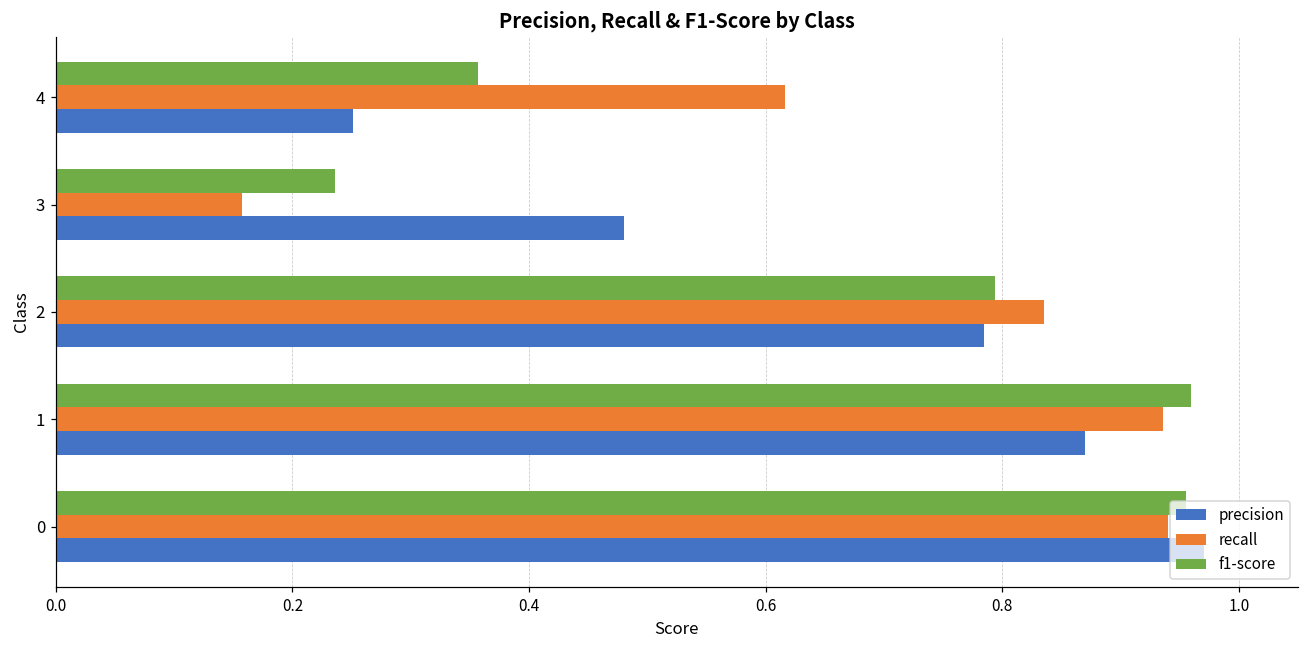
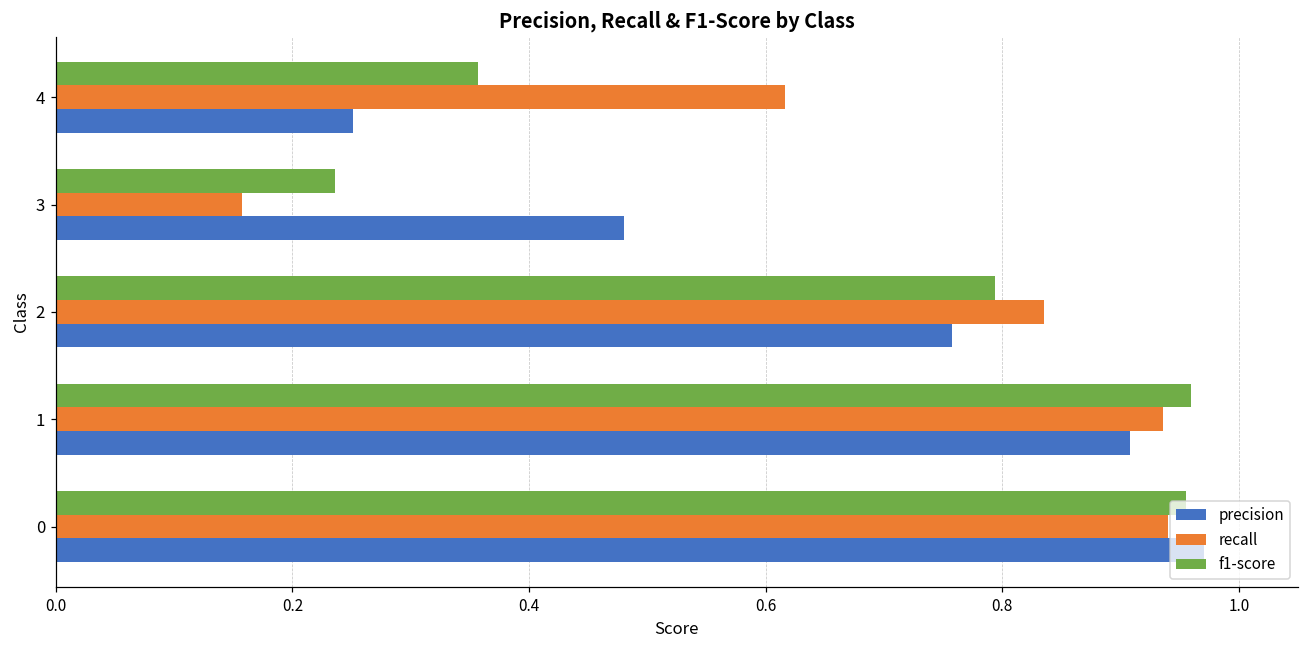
precision, 2: 0.784 -> 0.757
precision, 1: 0.870 -> 0.908
